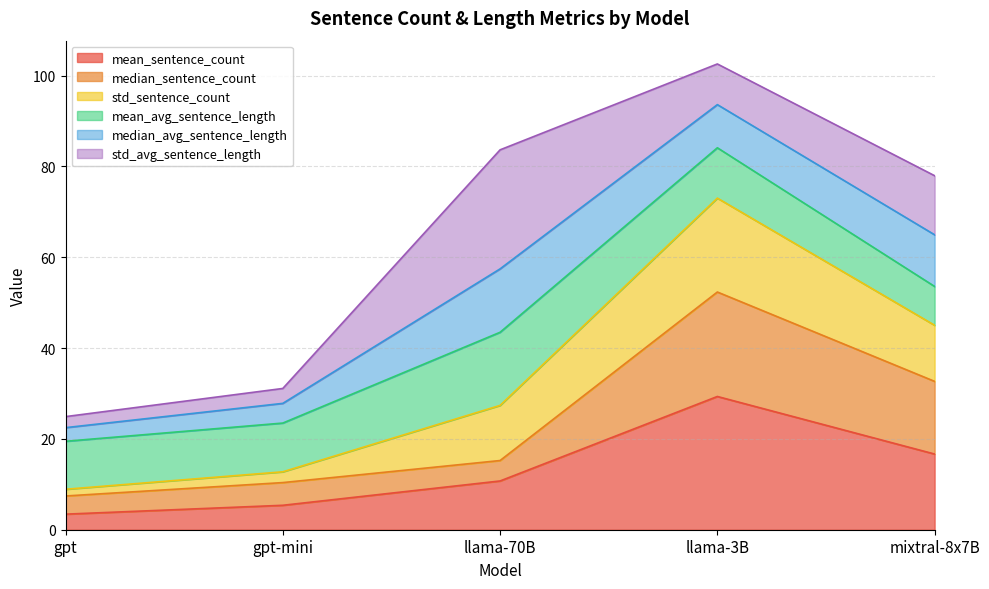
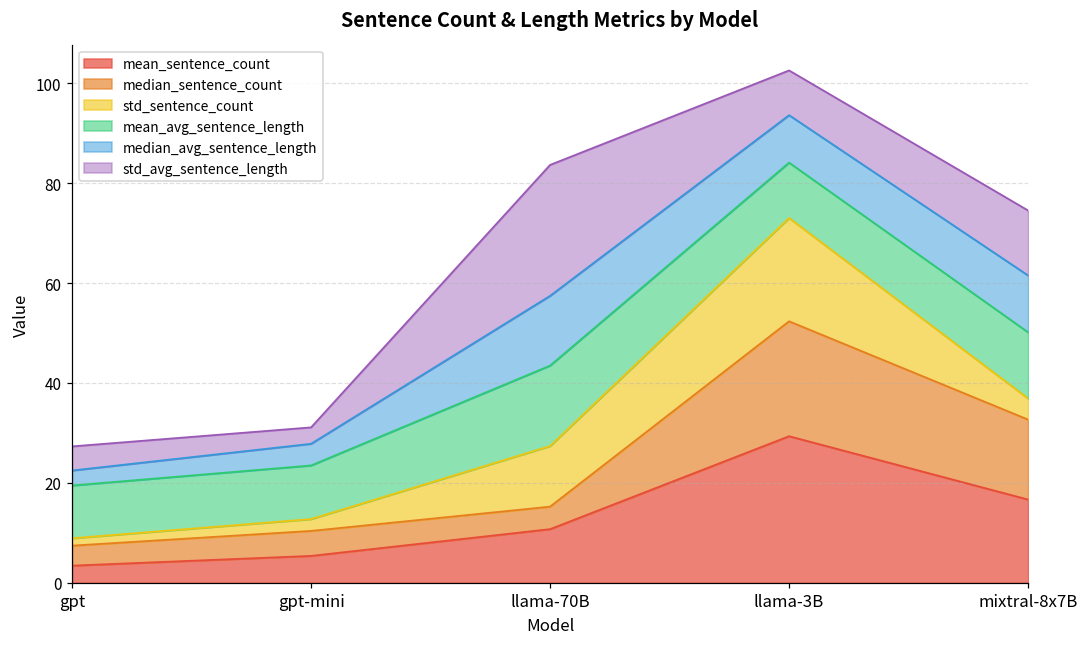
std_avg_sentence_length, gpt: 2 -> 5
std_sentence_count, mixtral-8x7B: 12 -> 4
mean_avg_sentence_length, mixtral-8x7B: 9 -> 13
